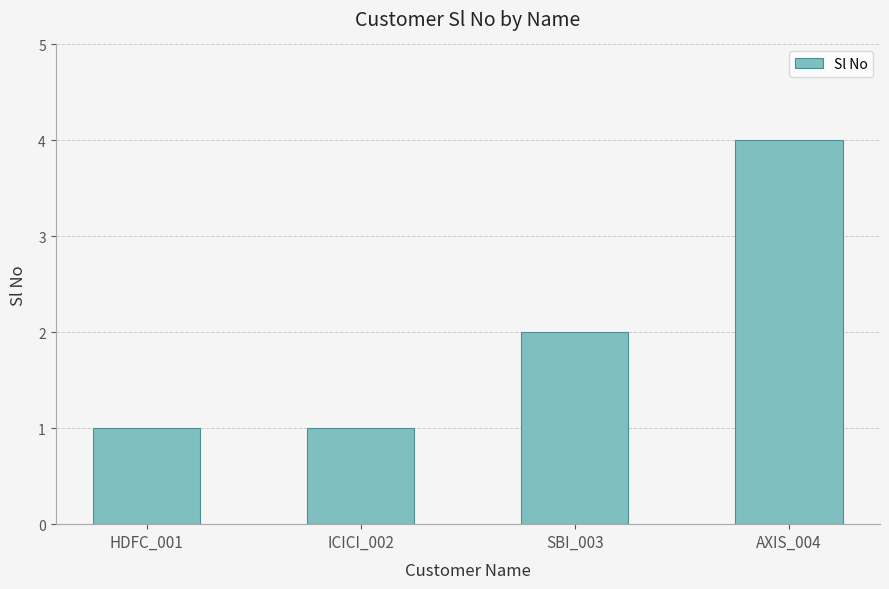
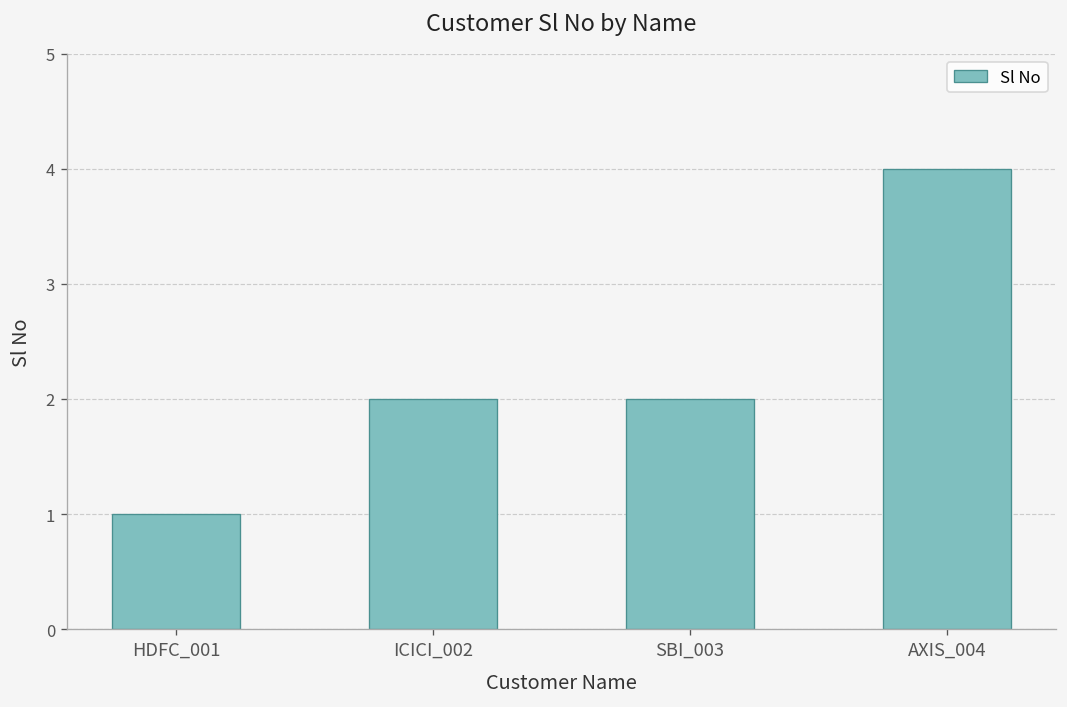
ICICI_002: 1 -> 2
